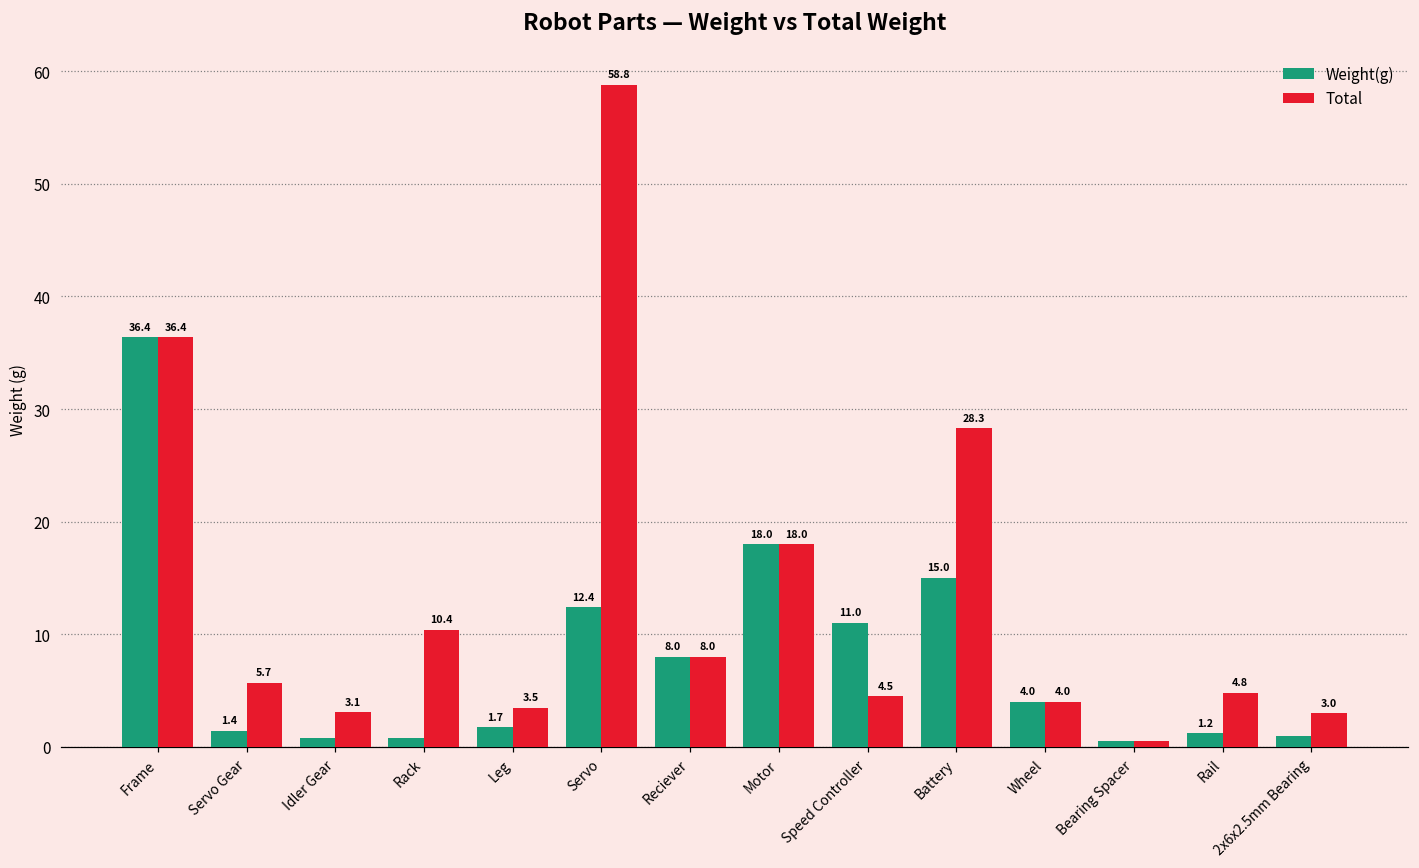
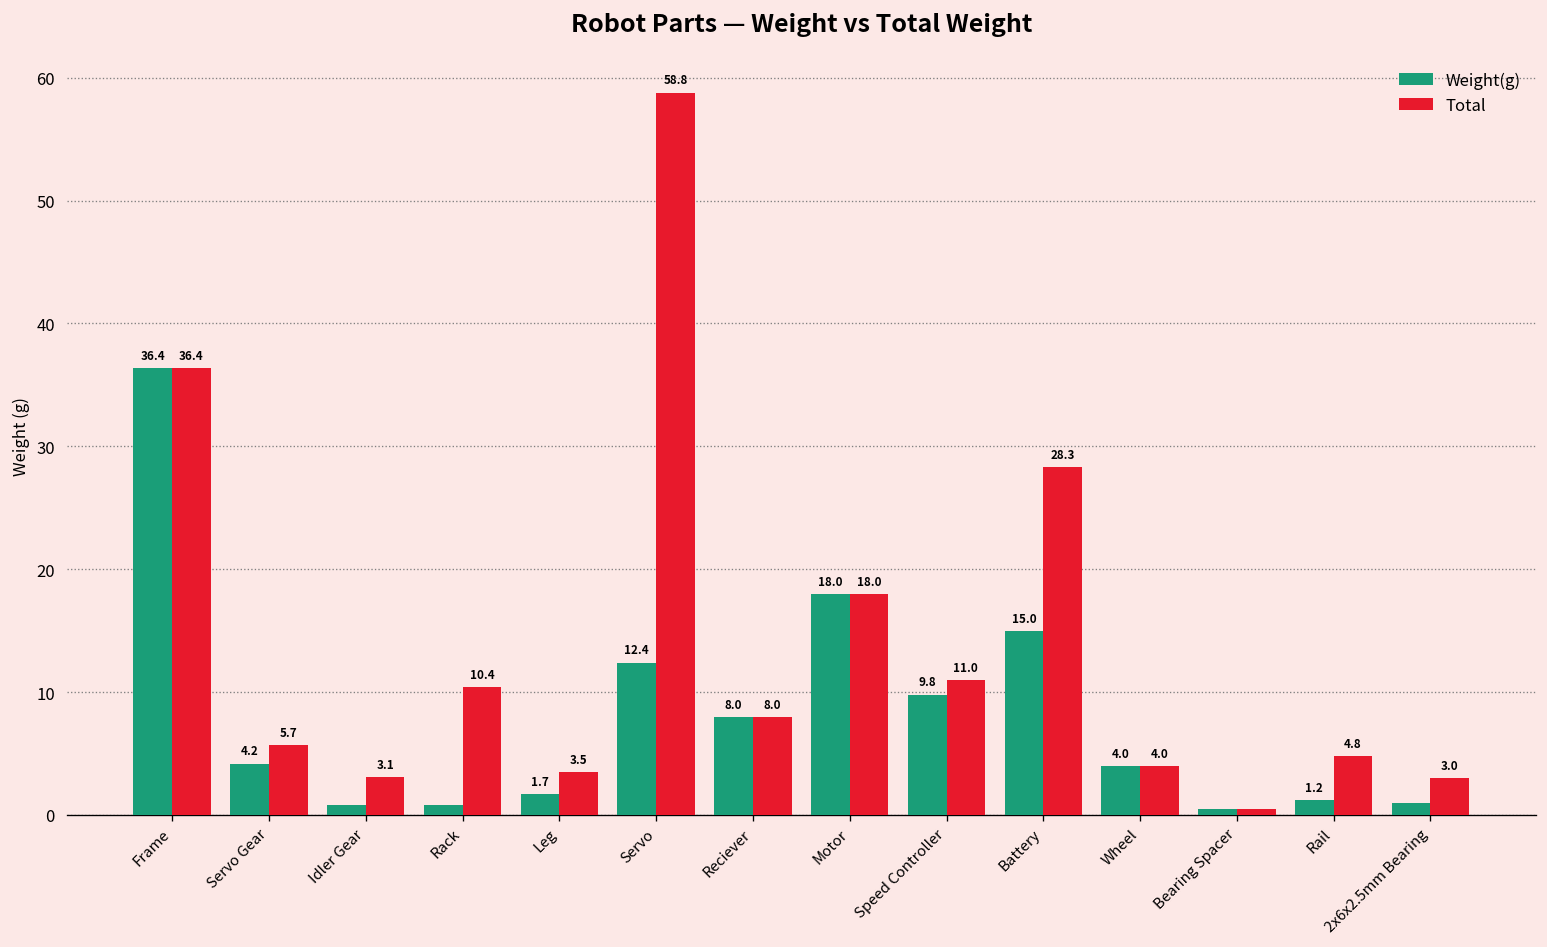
Weight(g), Servo Gear: 1.4 -> 4.2
Weight(g), Speed Controller: 11.0 -> 9.8
Total, Speed Controller: 4.5 -> 11.0
